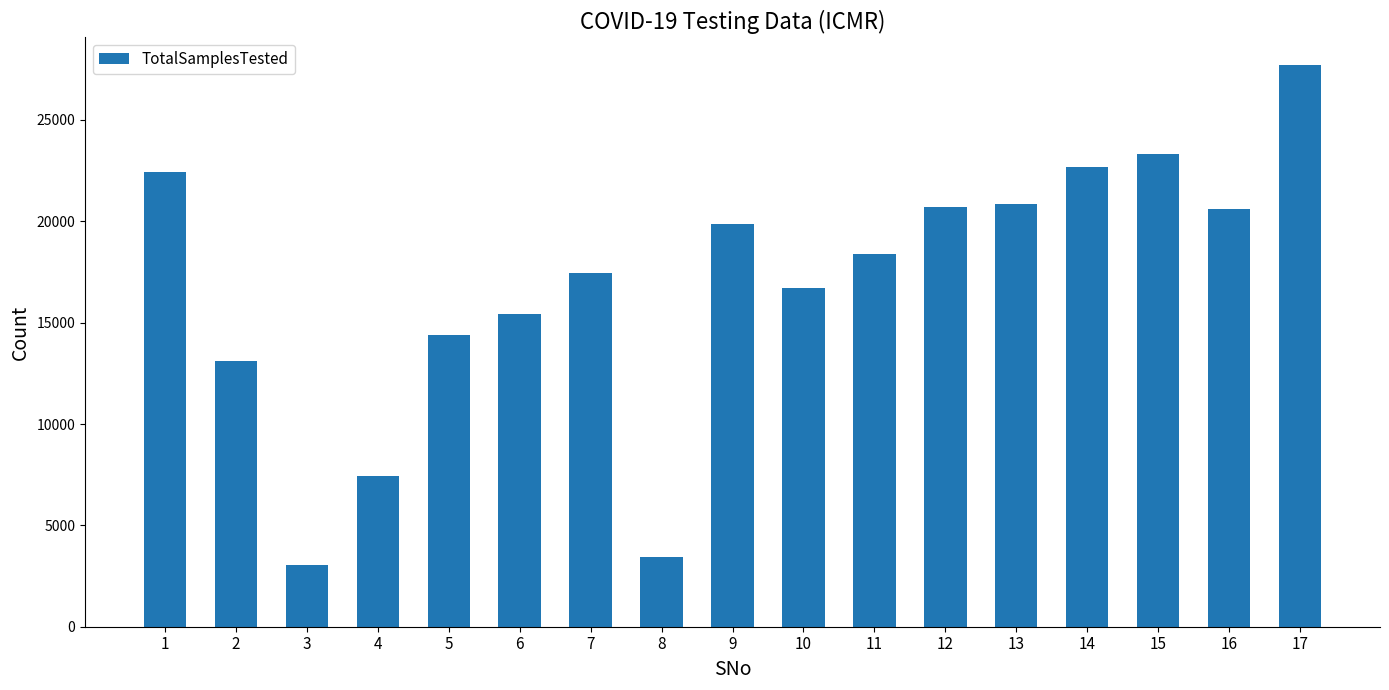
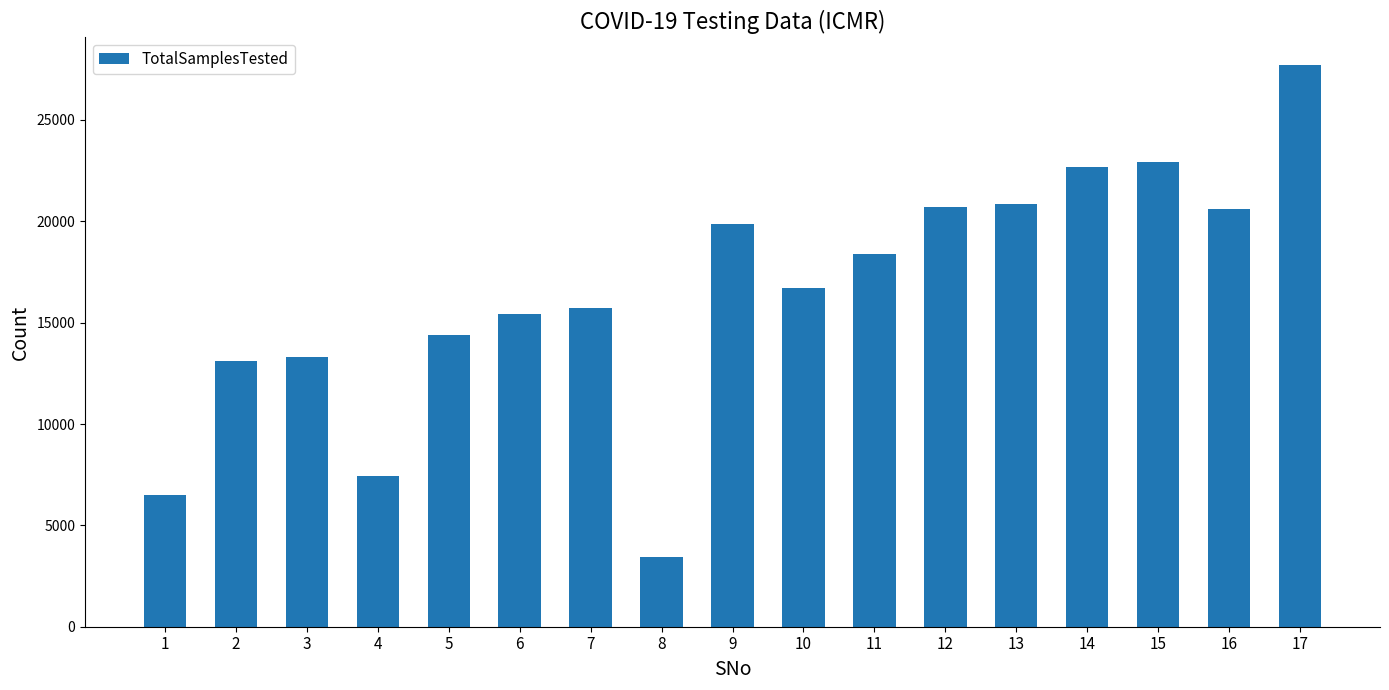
1: 22400 -> 6500
3: 3100 -> 13300
7: 17400 -> 15700
15: 23300 -> 22900
